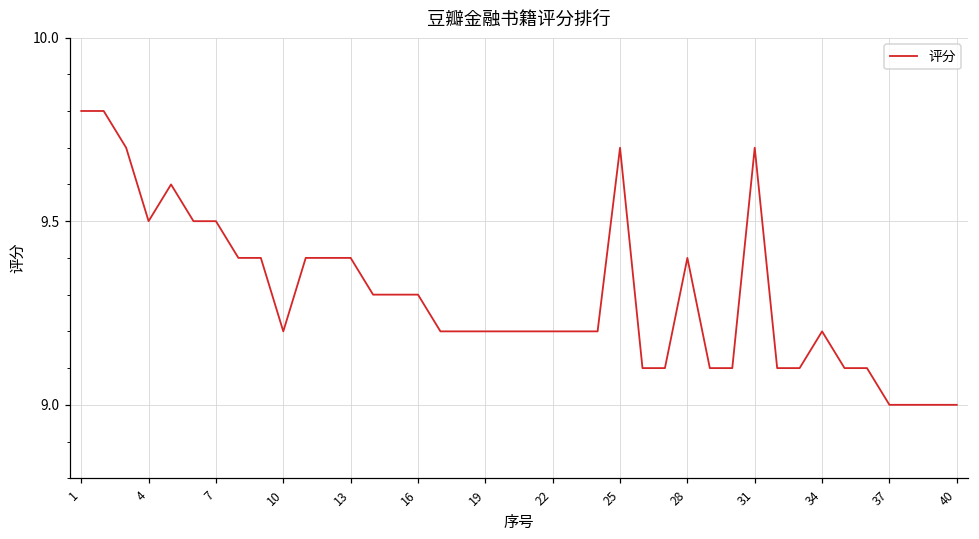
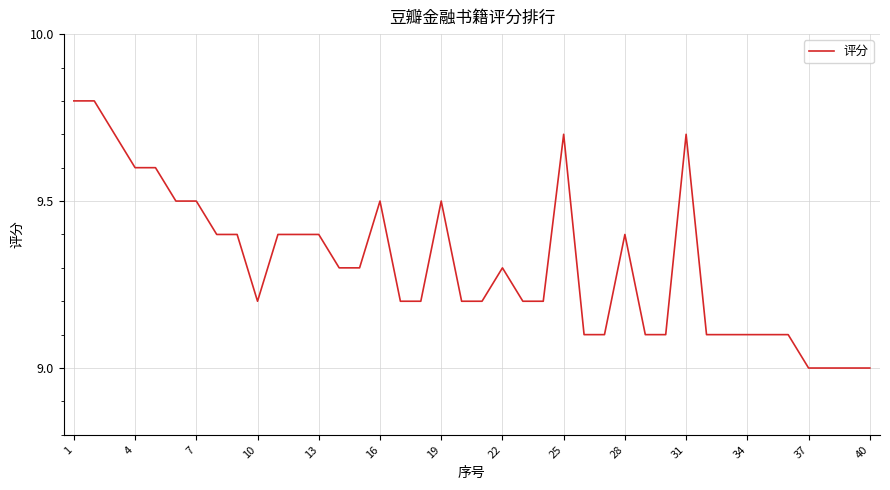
4: 9.5 -> 9.6
16: 9.3 -> 9.5
19: 9.2 -> 9.5
22: 9.2 -> 9.3
34: 9.2 -> 9.1
